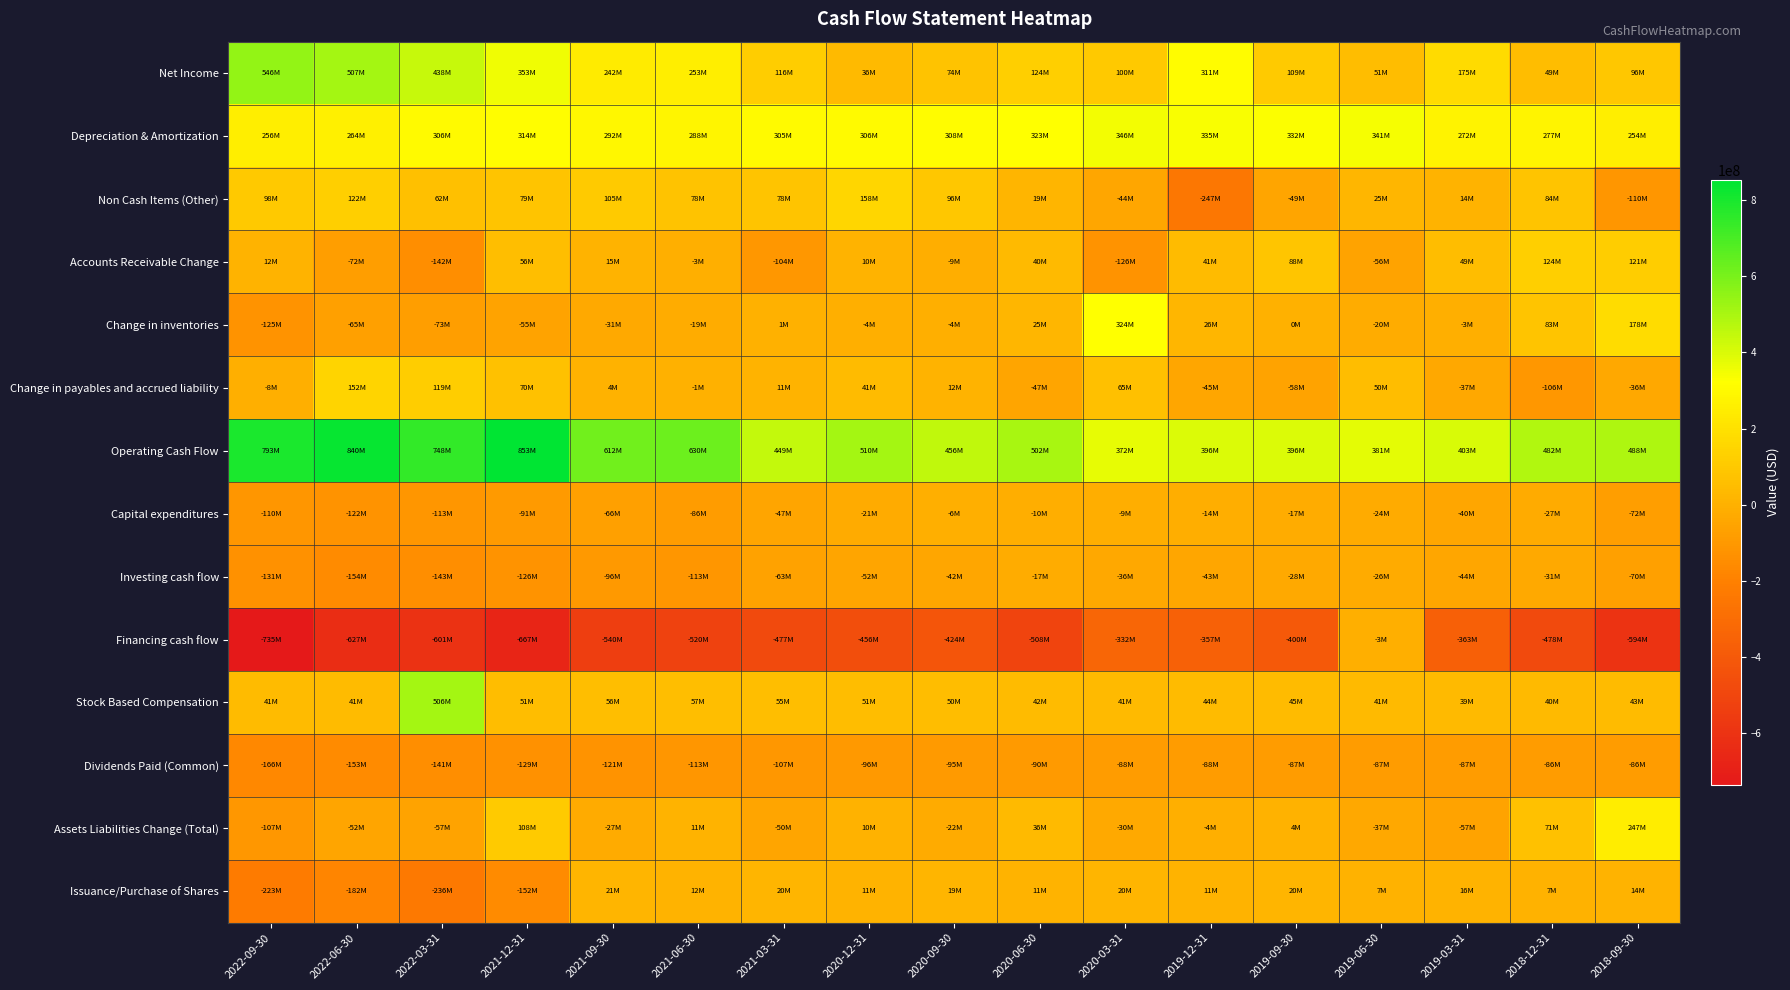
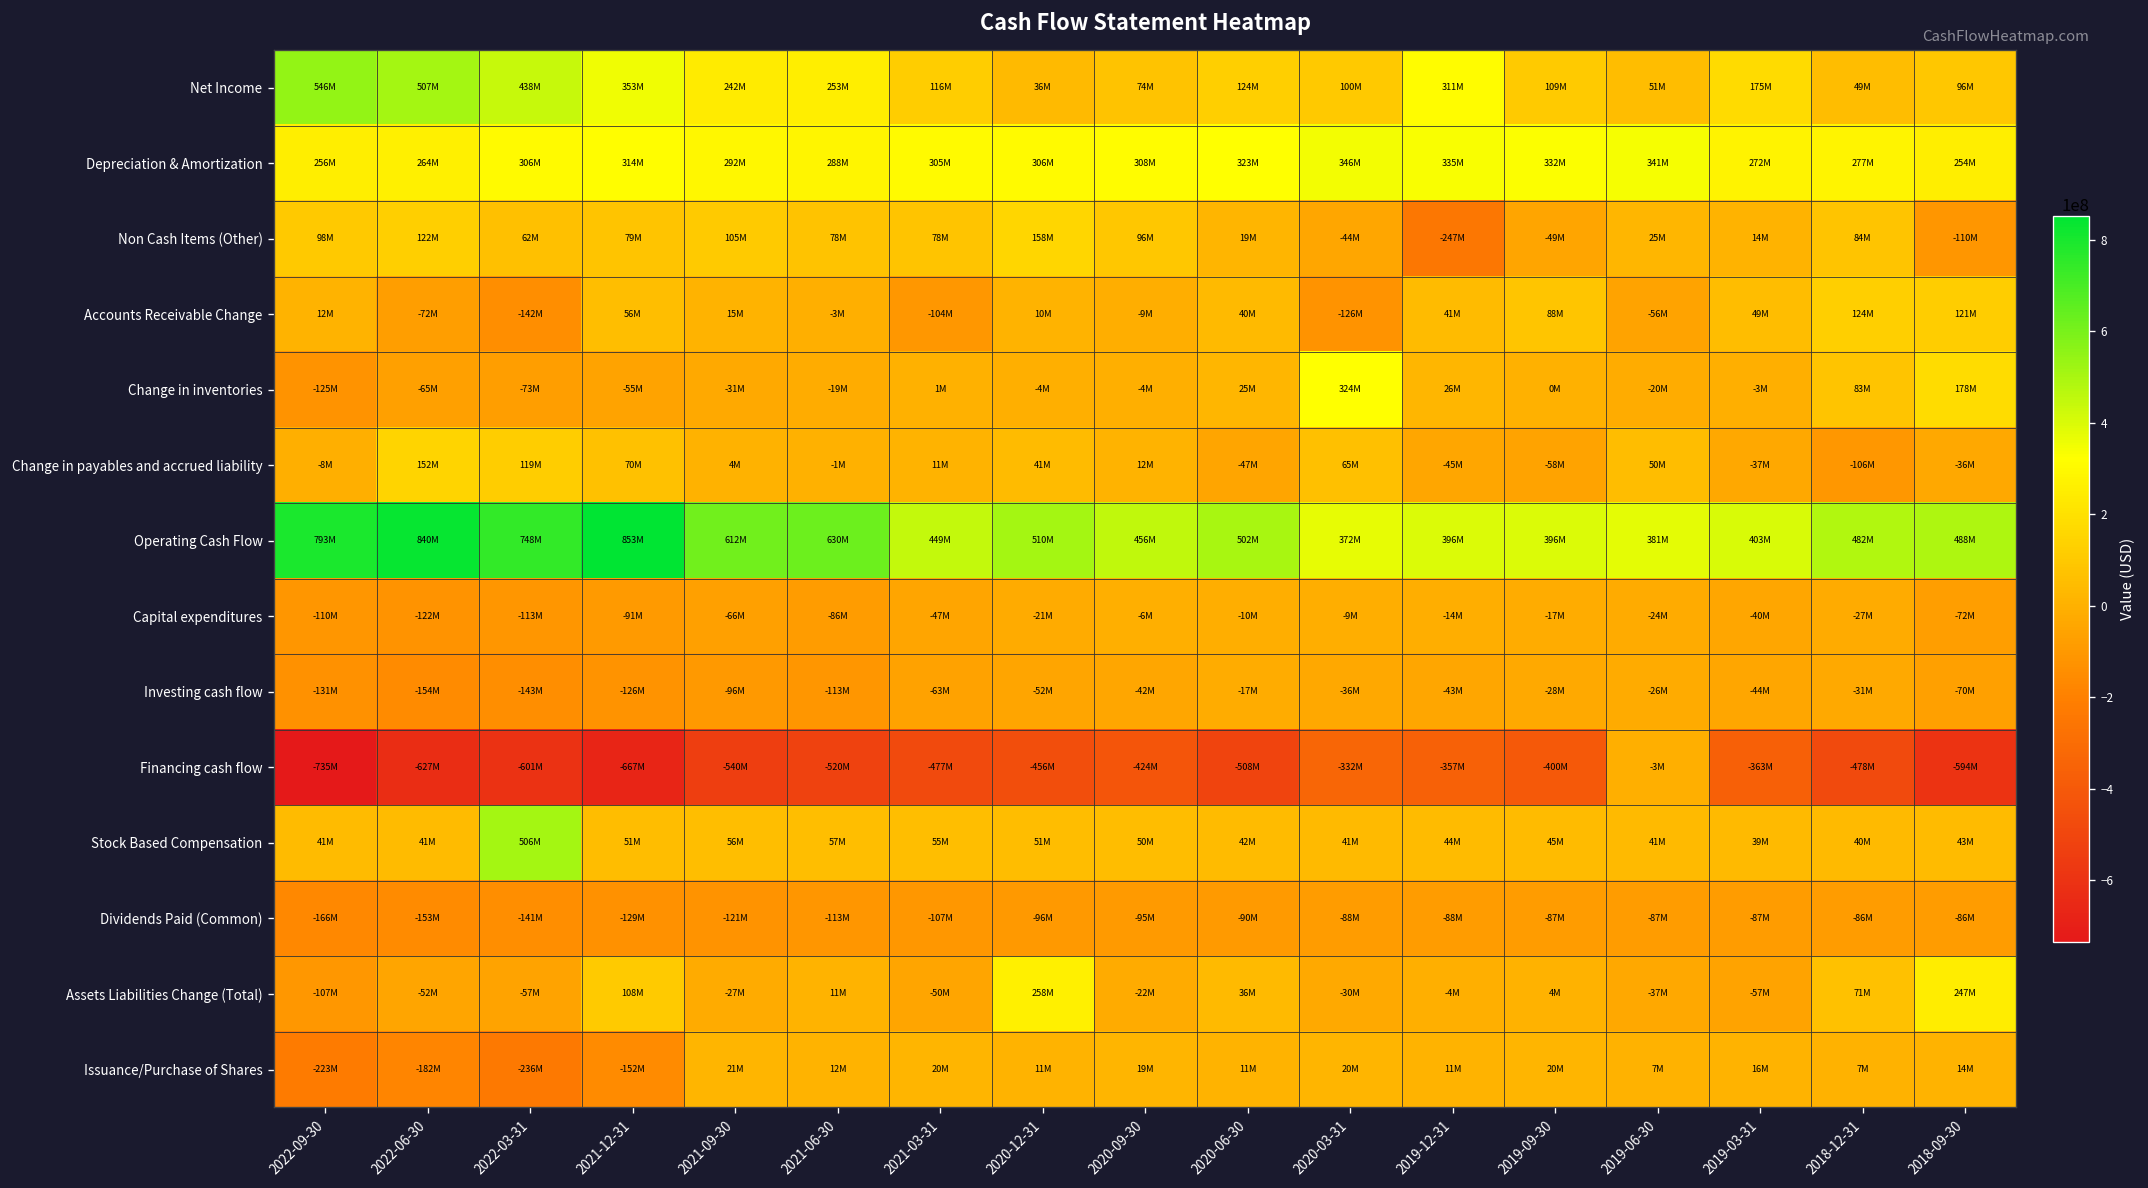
Assets Liabilities Change (Total), 2020-12-31: 10M -> 258M
